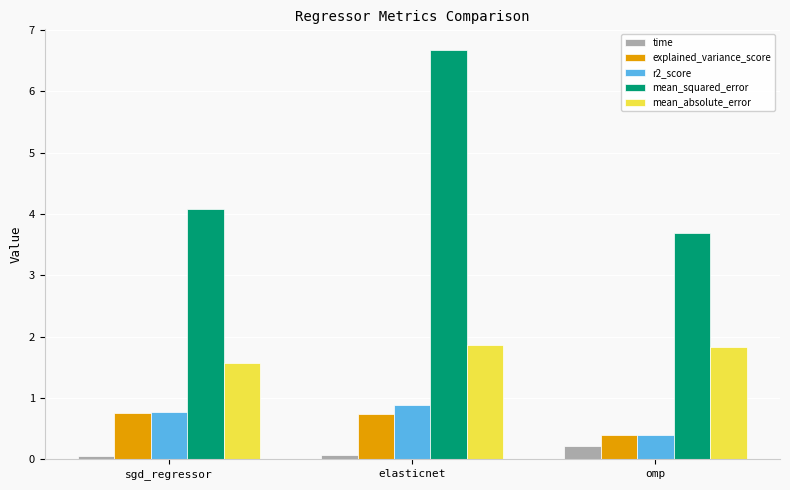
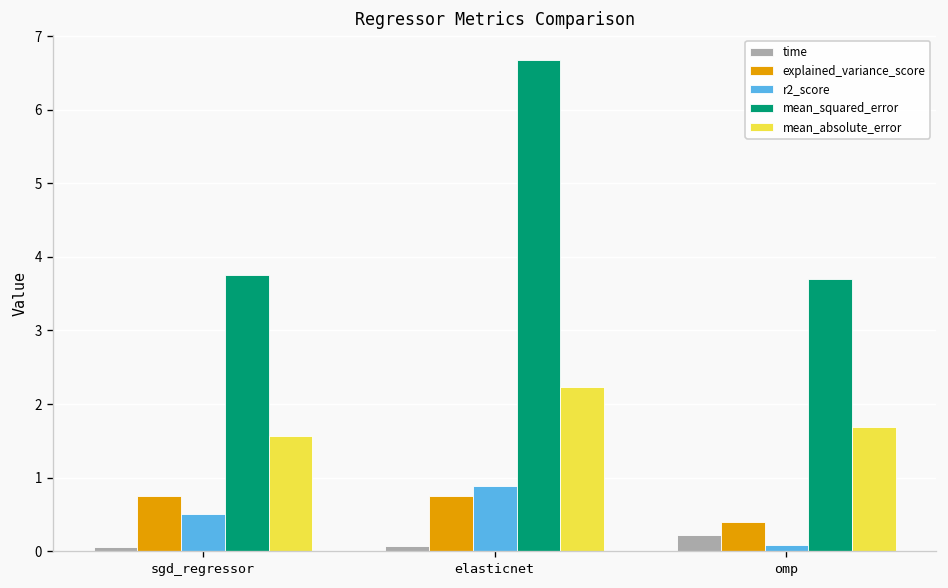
r2_score, sgd_regressor: 0.8 -> 0.5
mean_squared_error, sgd_regressor: 4.1 -> 3.8
mean_absolute_error, elasticnet: 1.9 -> 2.2
r2_score, omp: 0.4 -> 0.1
mean_absolute_error, omp: 1.8 -> 1.7
